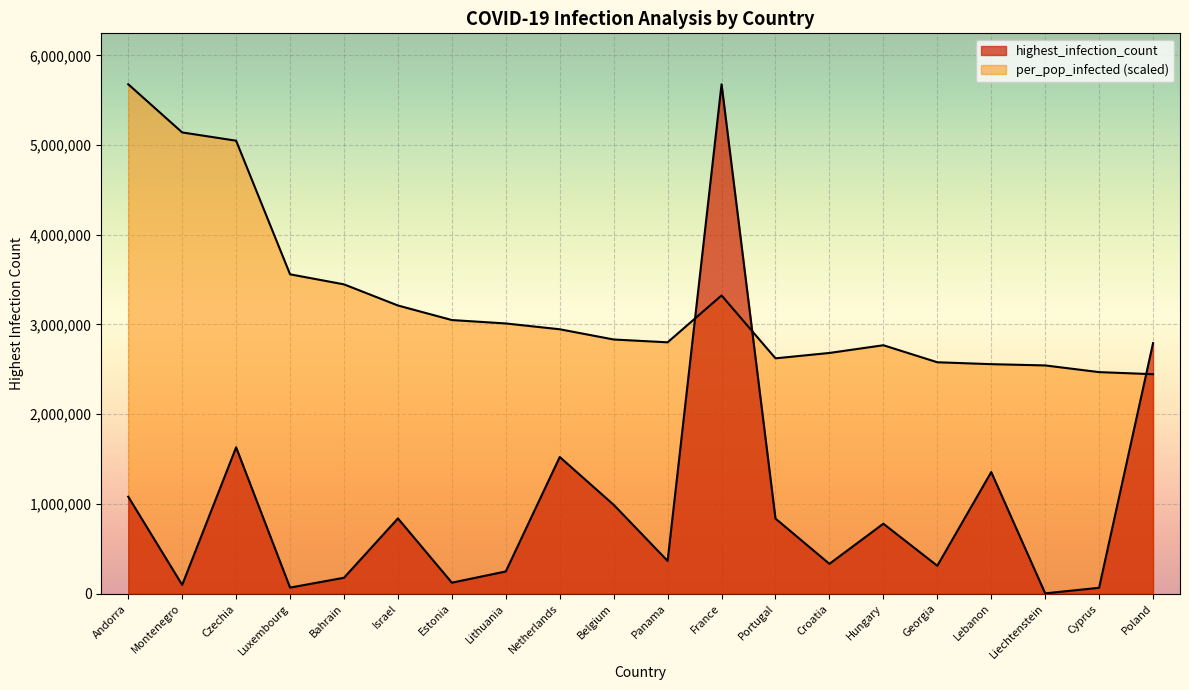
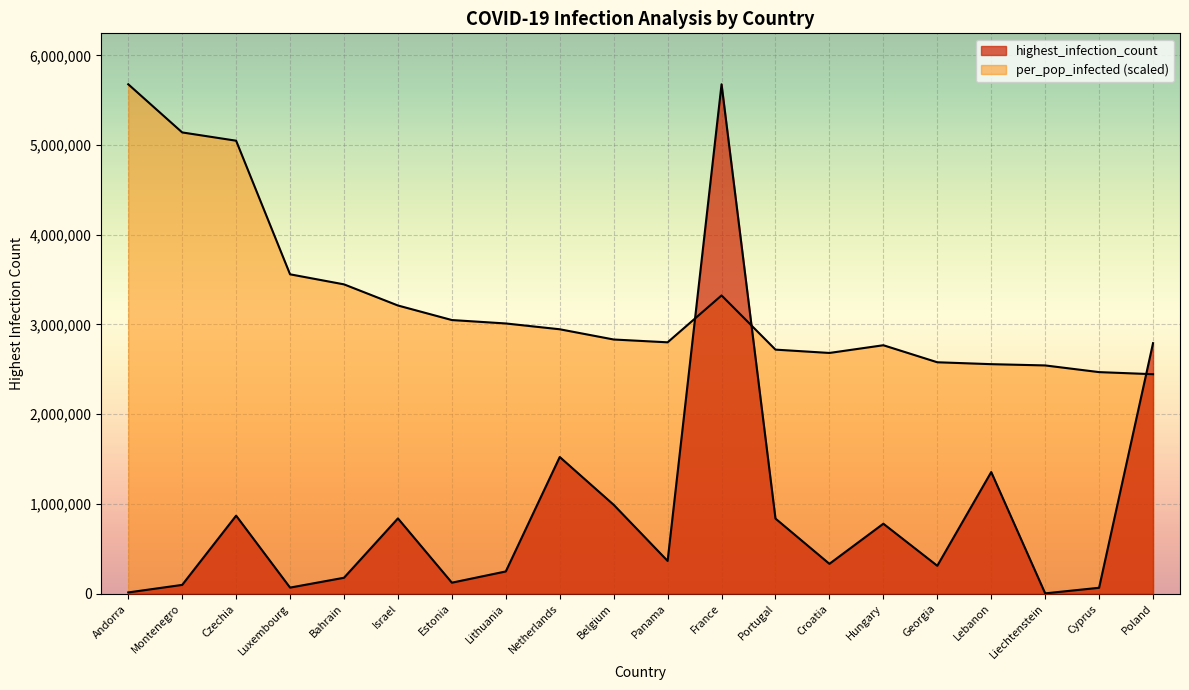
highest_infection_count, Andorra: 1,100,000 -> 0
highest_infection_count, Czechia: 1,600,000 -> 900,000
per_pop_infected (scaled), Portugal: 2,600,000 -> 2,700,000
